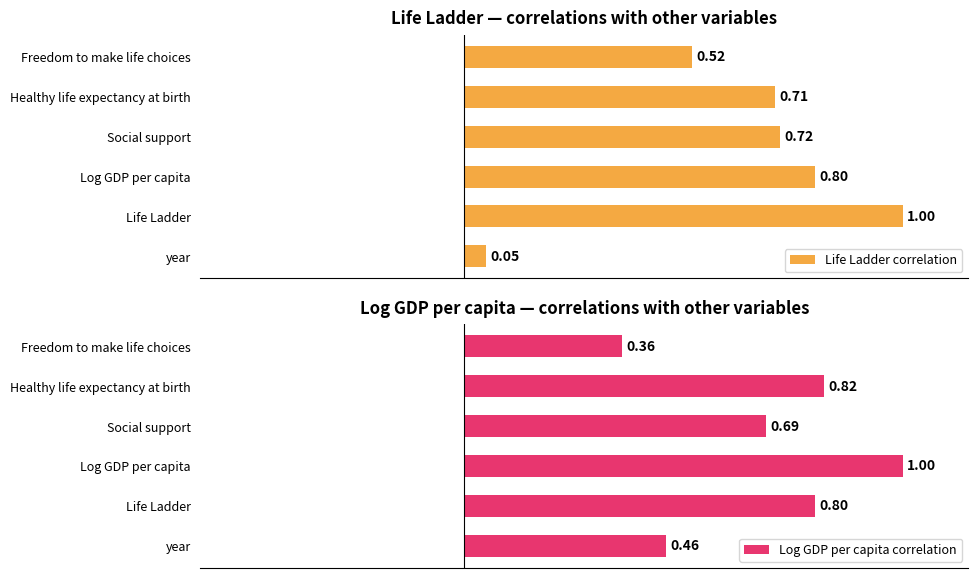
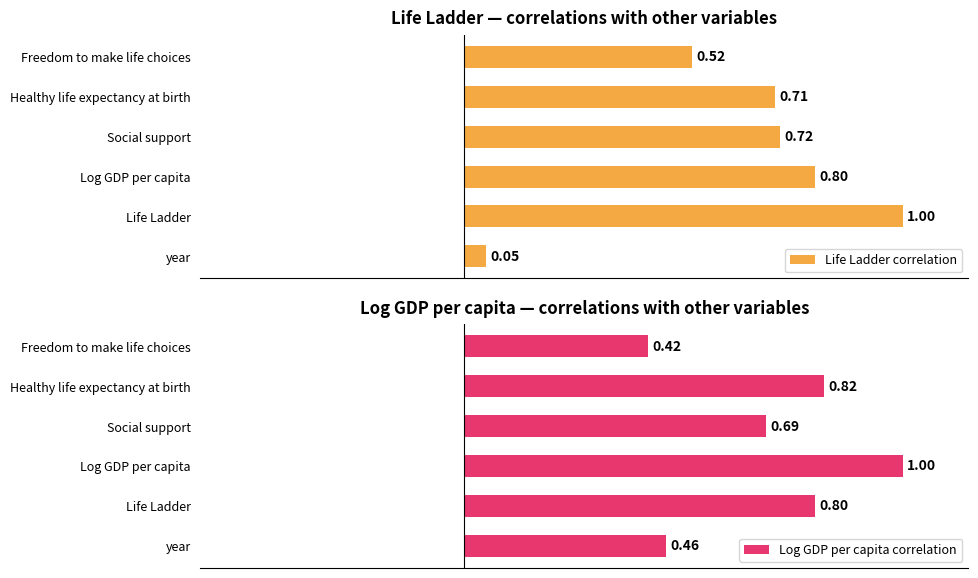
Log GDP per capita — correlations with other variables, Freedom to make life choices: 0.36 -> 0.42
